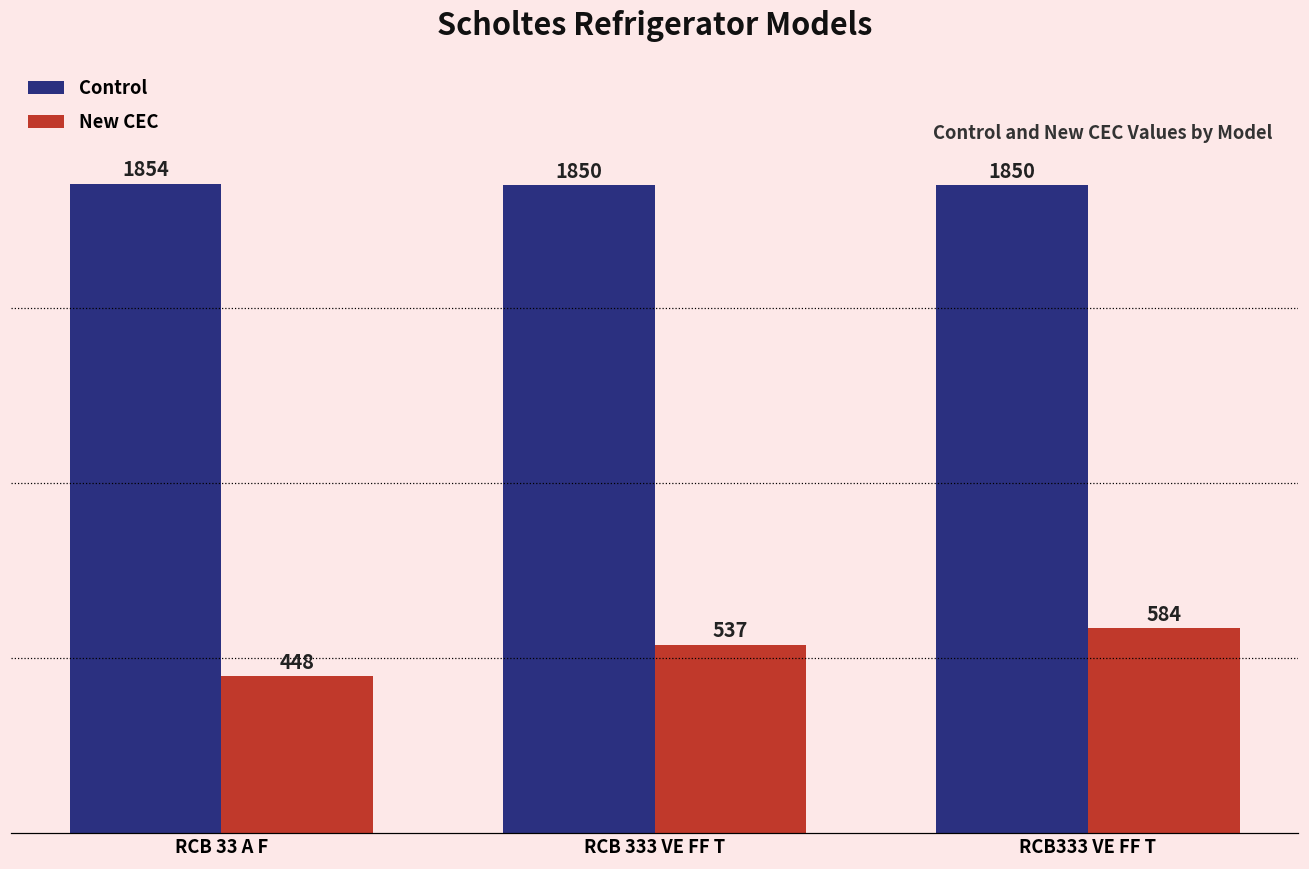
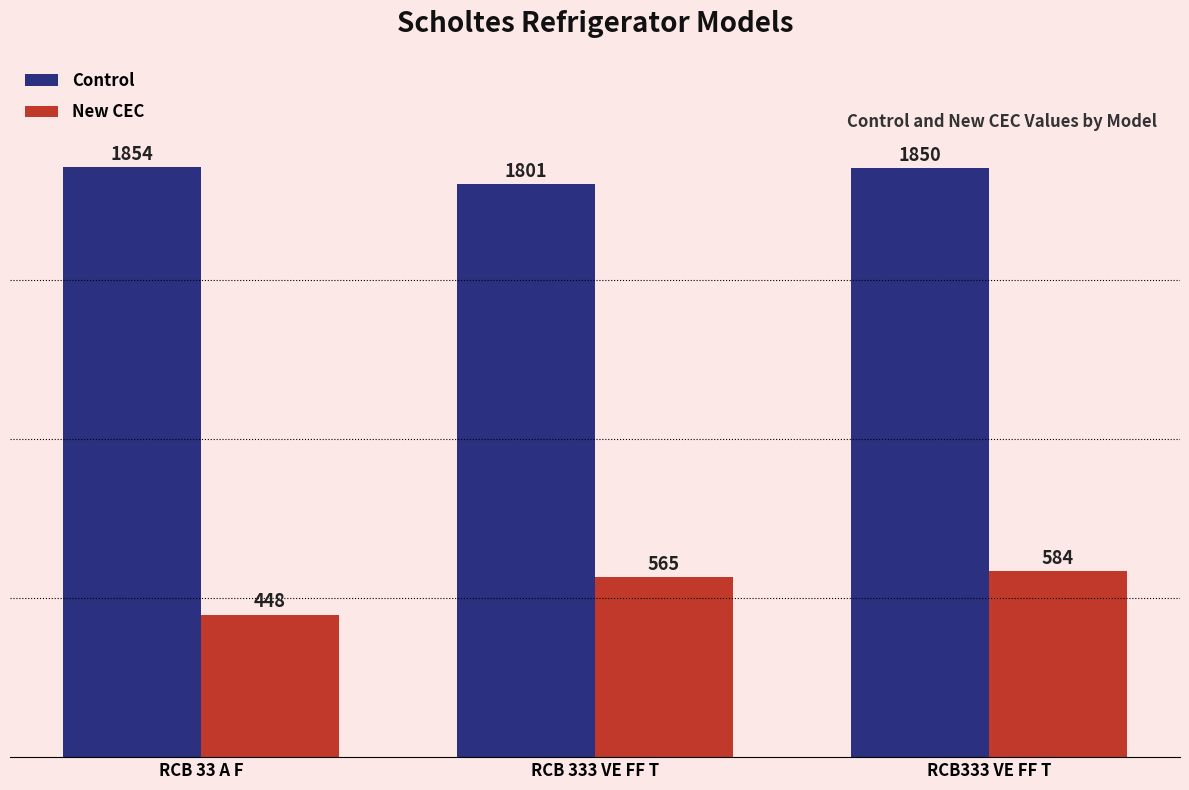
Control, RCB 333 VE FF T: 1850 -> 1801
New CEC, RCB 333 VE FF T: 537 -> 565
